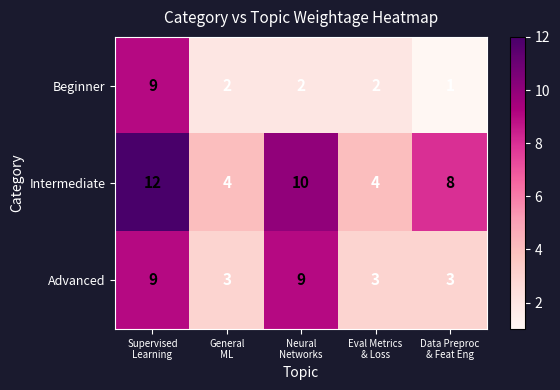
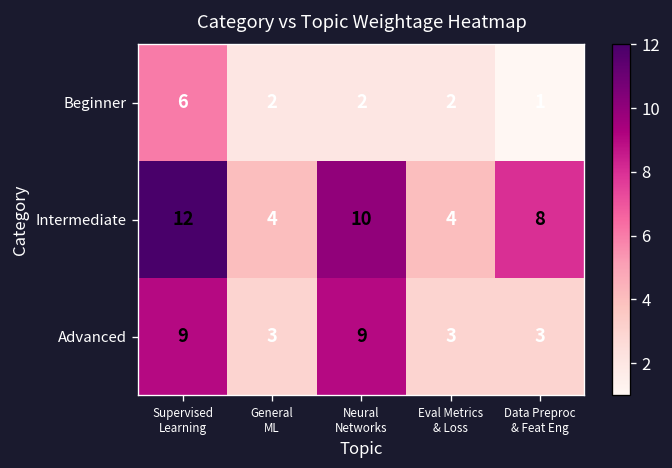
Beginner, Supervised Learning: 9 -> 6
